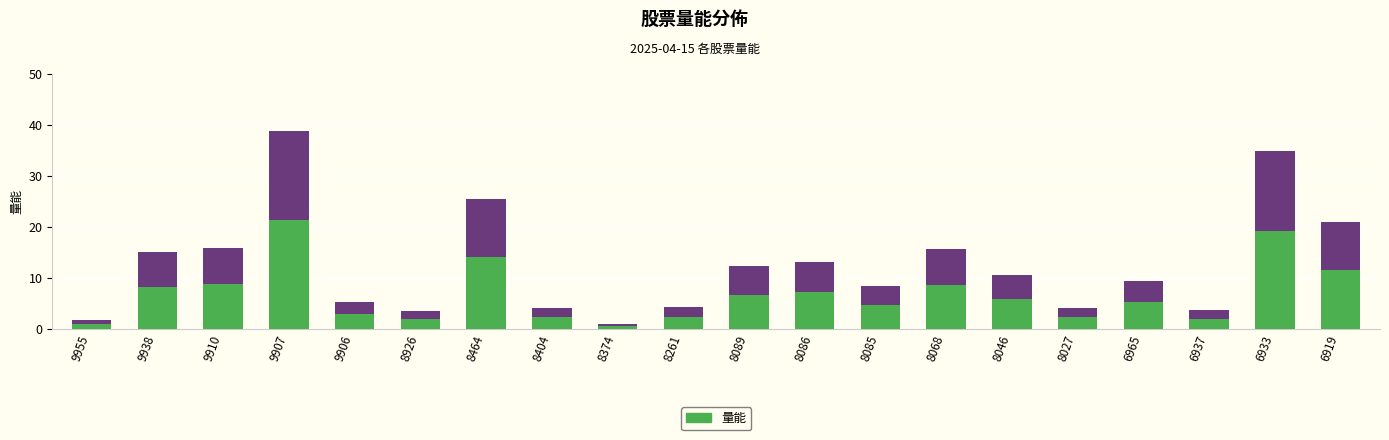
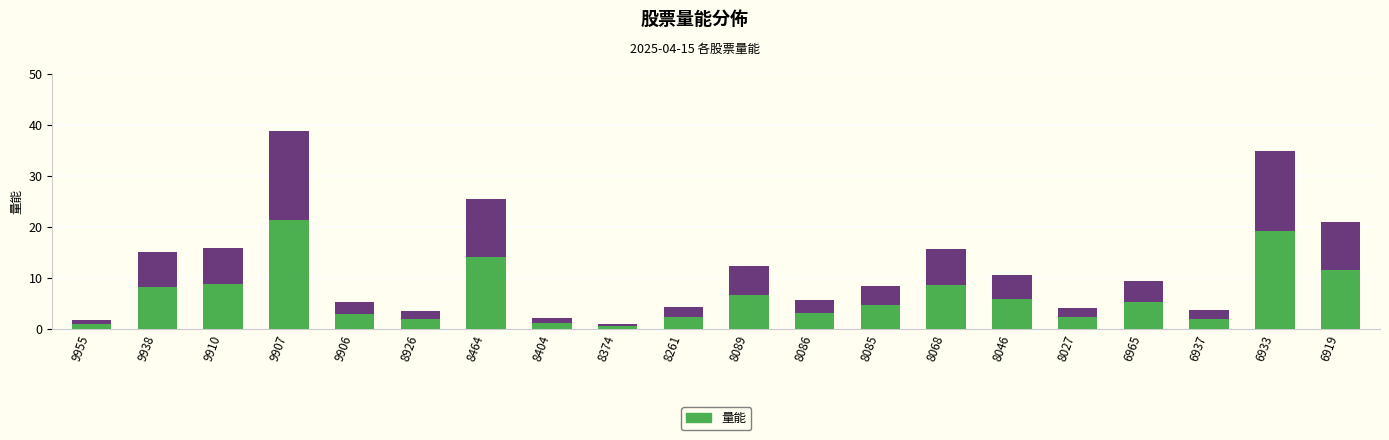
量能, 8404: 4 -> 2
量能, 8086: 13 -> 6
